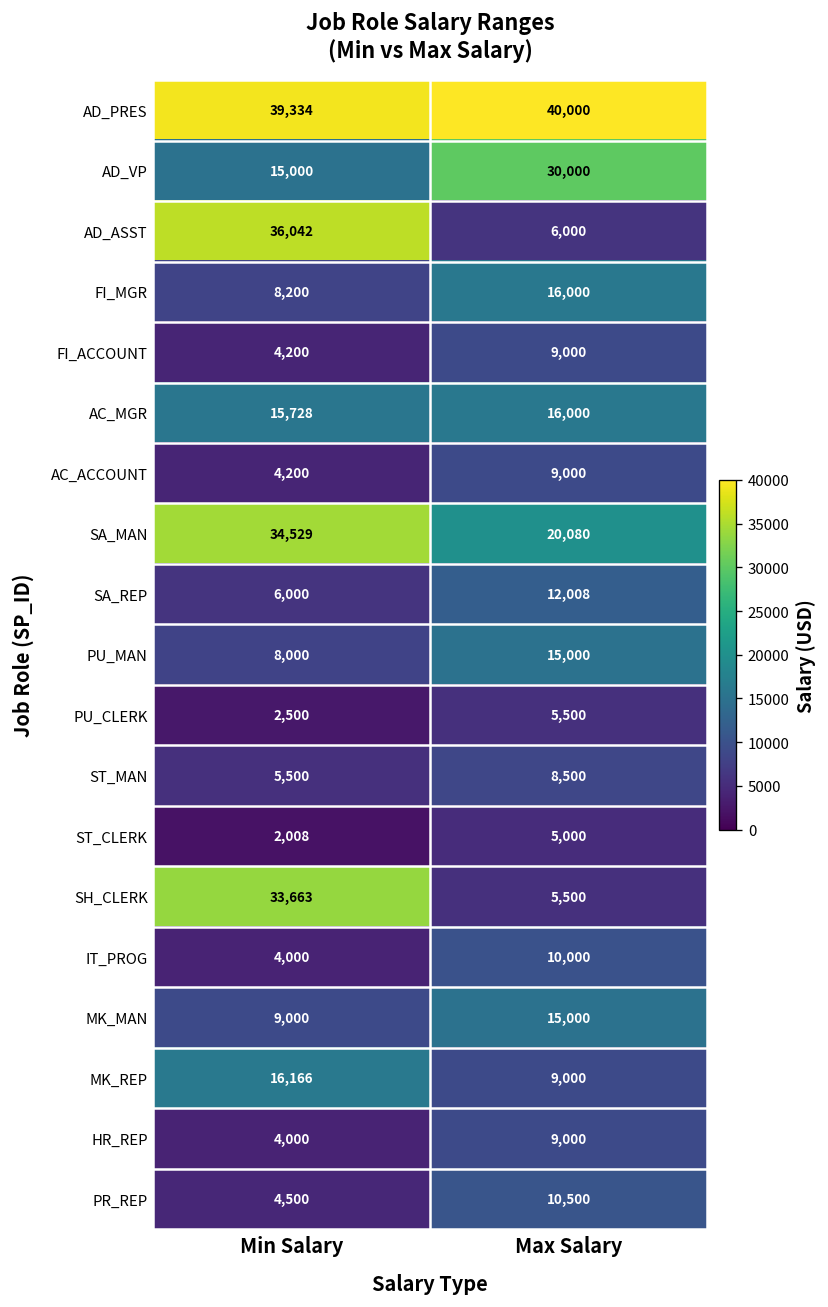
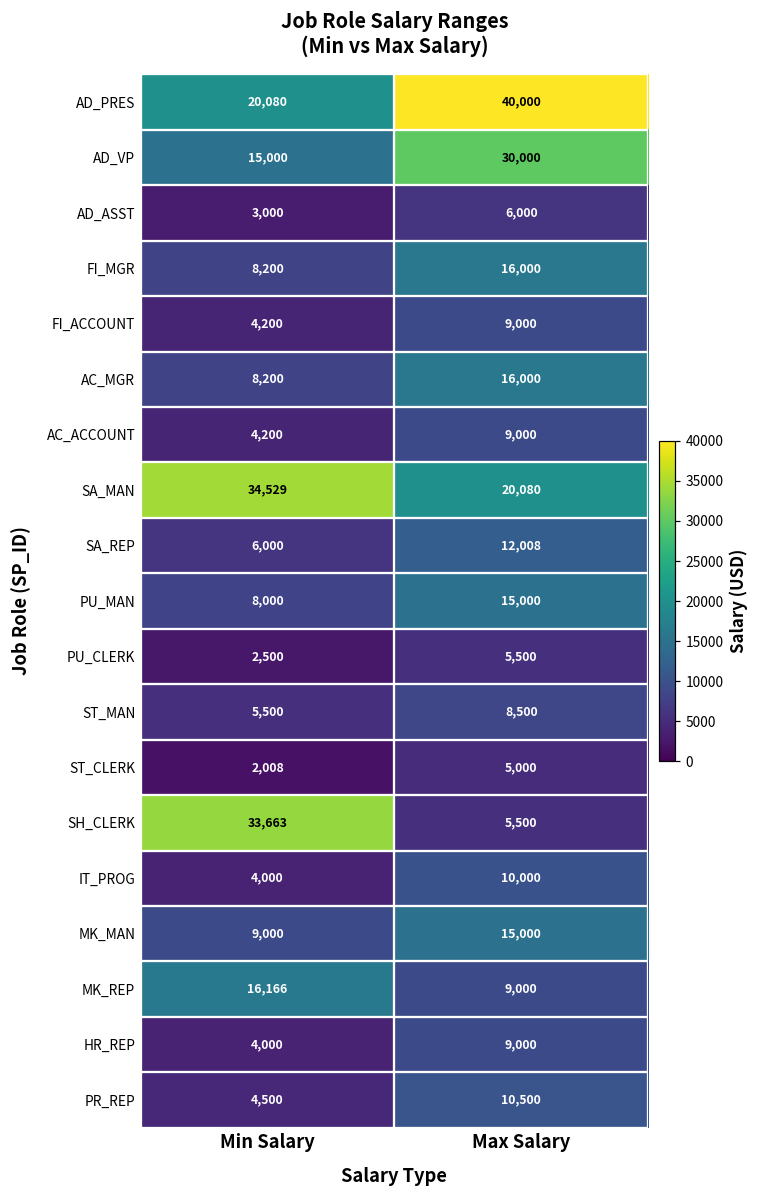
AD_PRES, Min Salary: 39,334 -> 20,080
AD_ASST, Min Salary: 36,042 -> 3,000
AC_MGR, Min Salary: 15,728 -> 8,200
